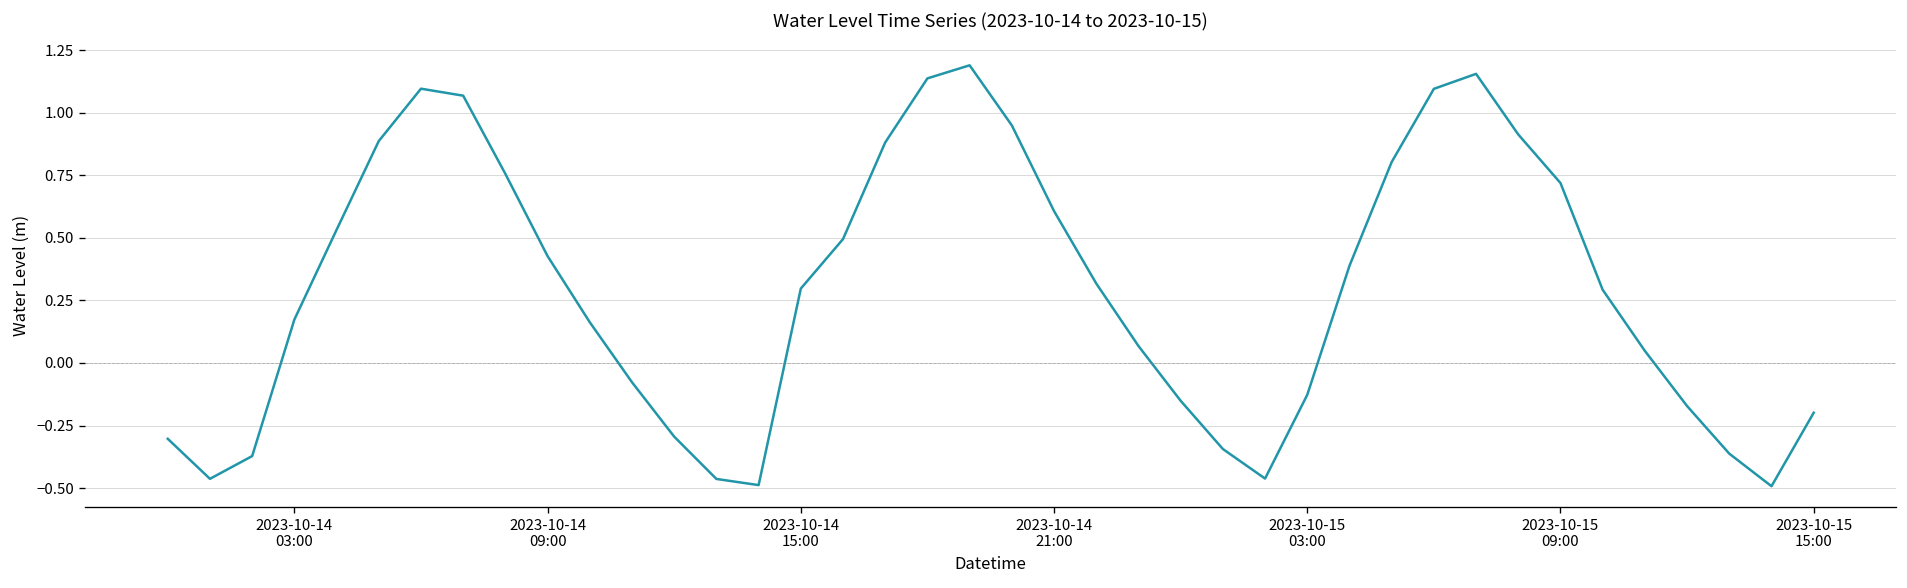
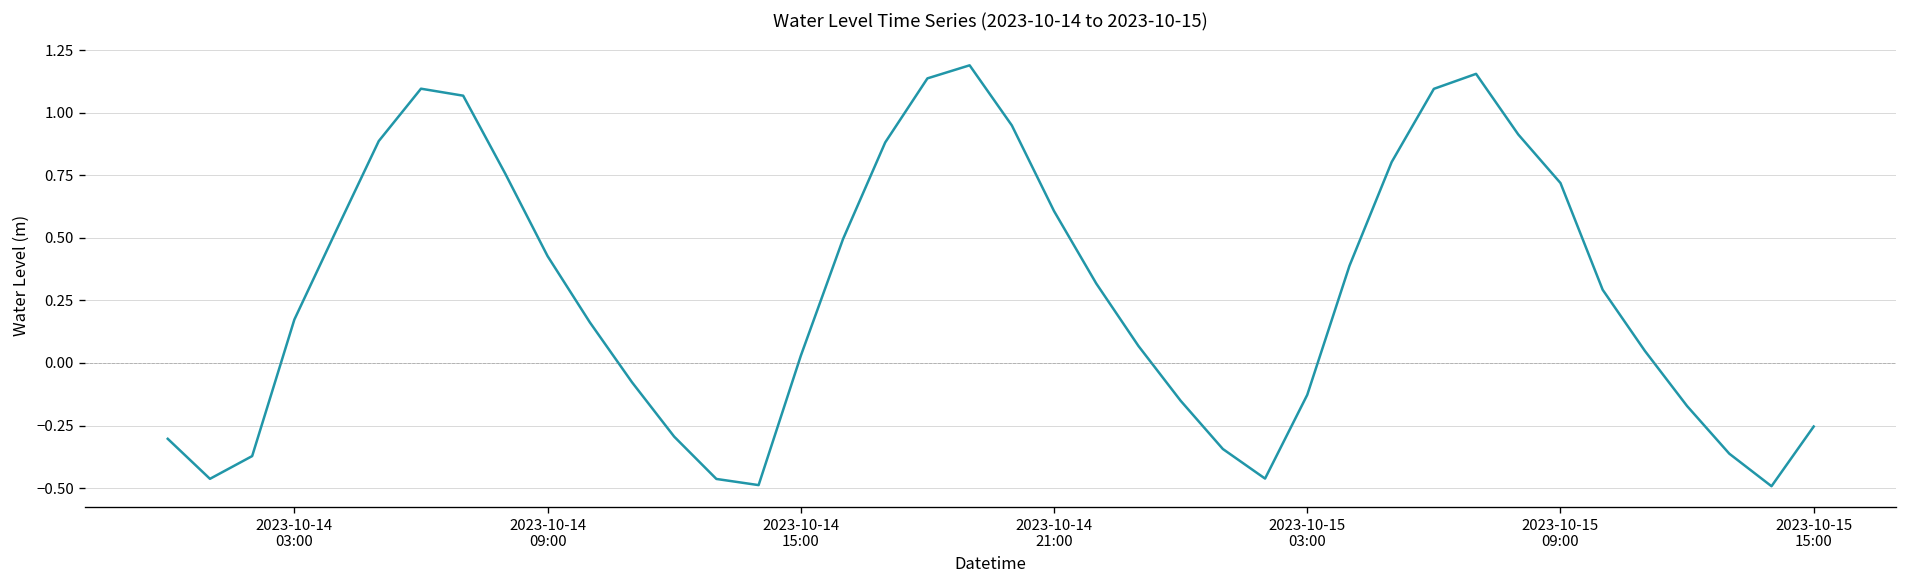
2023-10-14 15:00: 0.30 -> 0.03
2023-10-15 15:00: -0.20 -> -0.25
